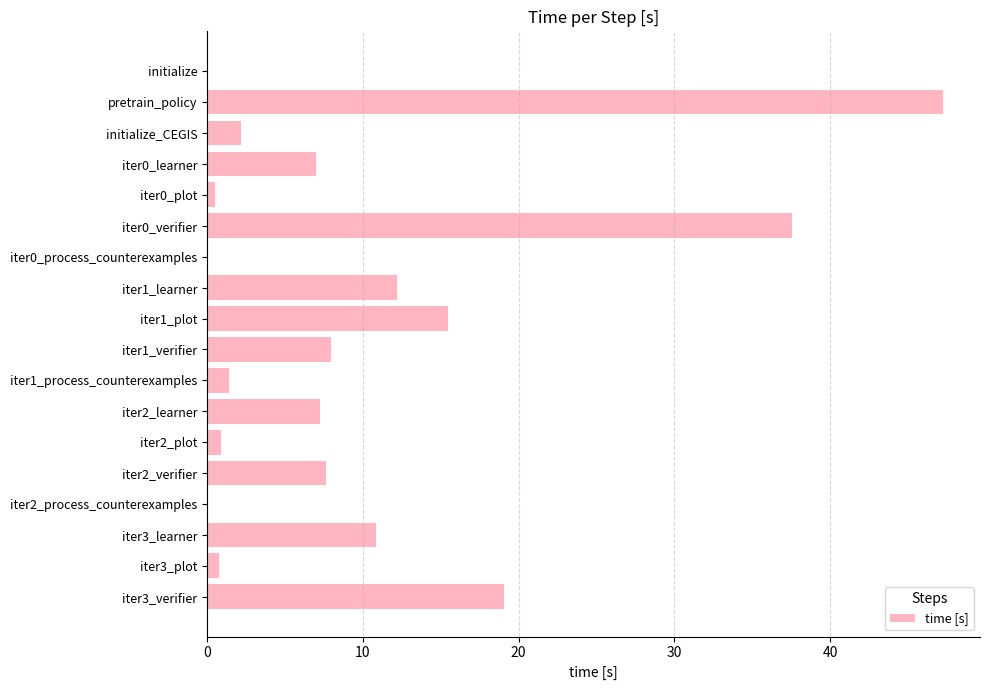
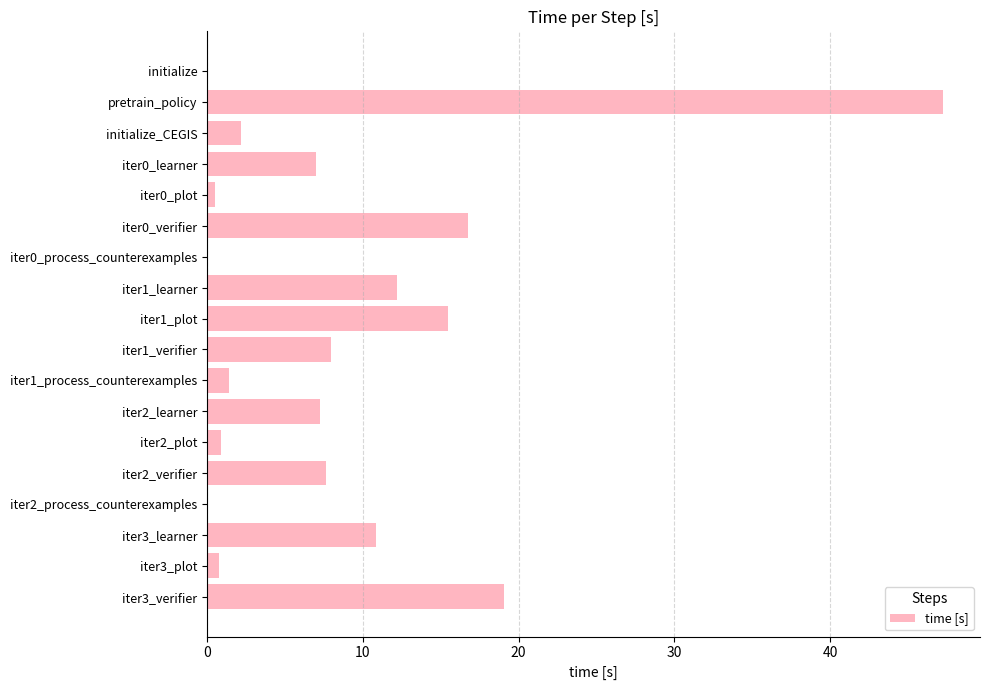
iter0_verifier: 37.6 -> 16.7
